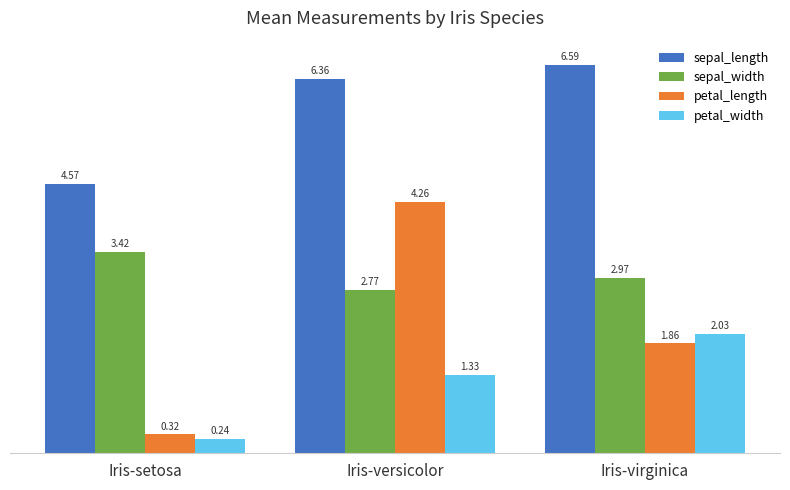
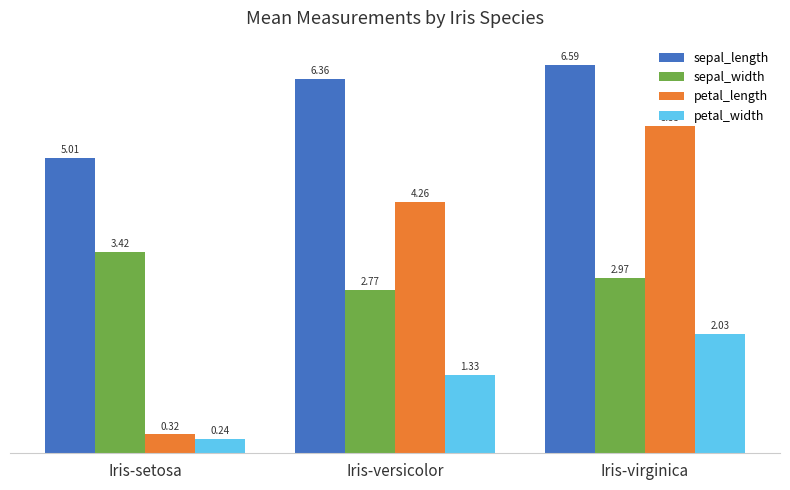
sepal_length, Iris-setosa: 4.57 -> 5.01
petal_length, Iris-virginica: 1.86 -> 5.55
